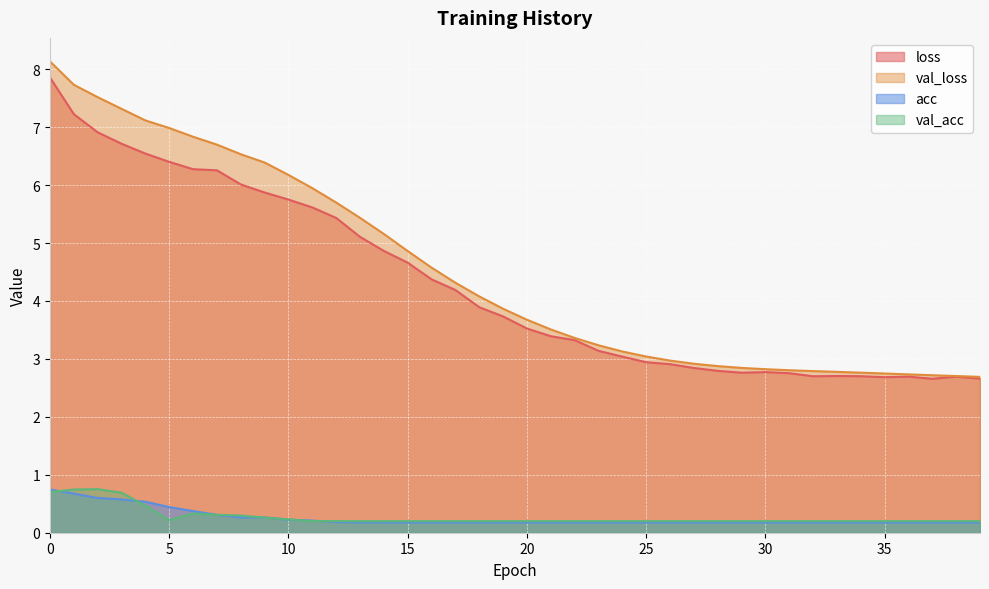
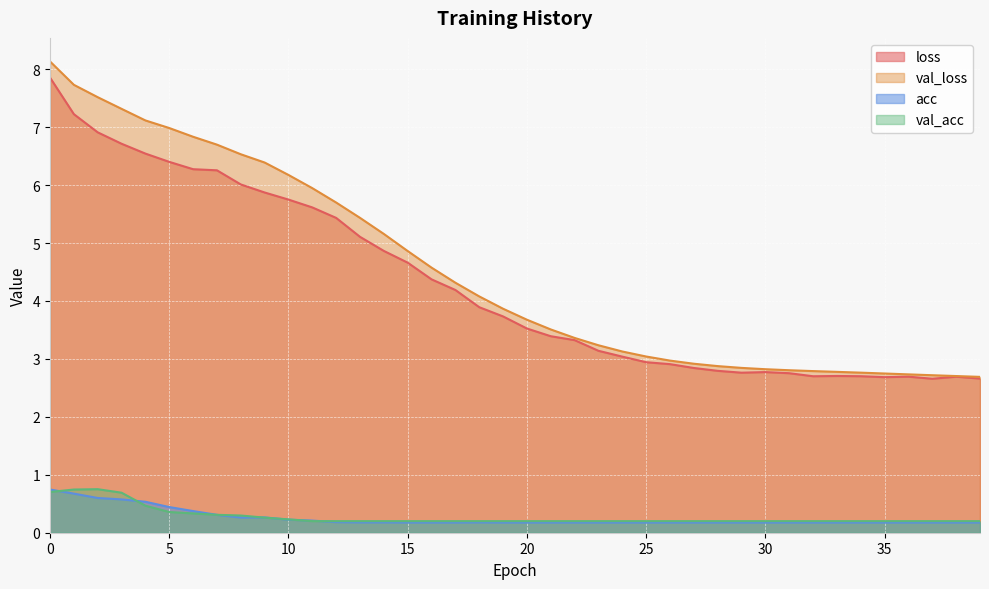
val_acc, 5: 0.2 -> 0.4
